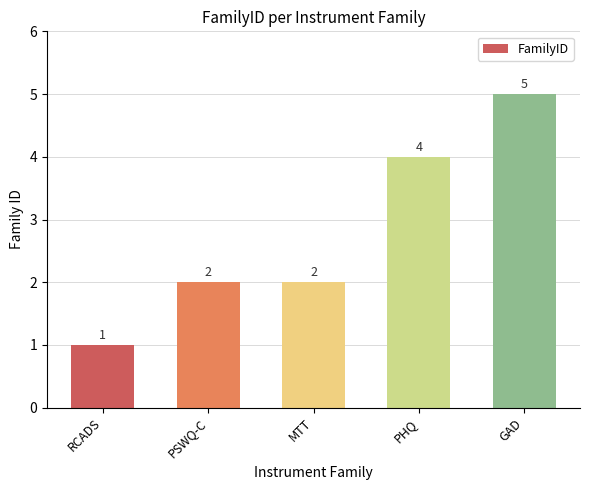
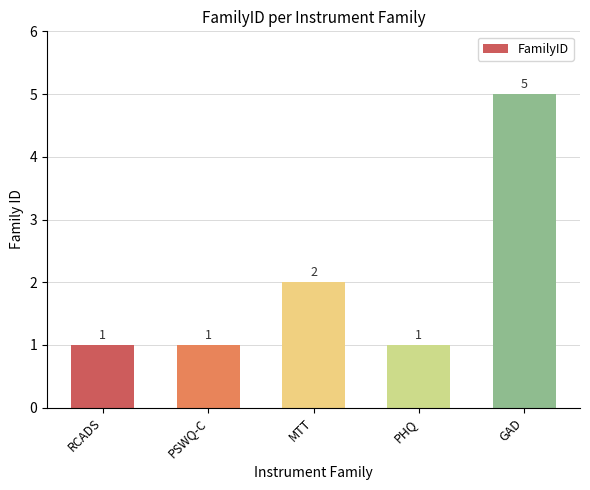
PSWQ-C: 2 -> 1
PHQ: 4 -> 1
